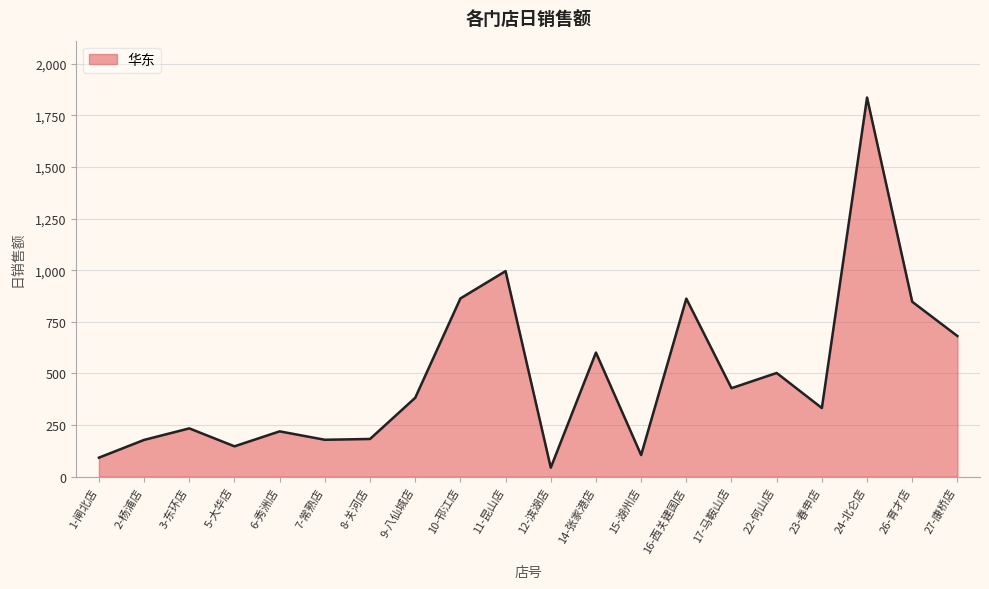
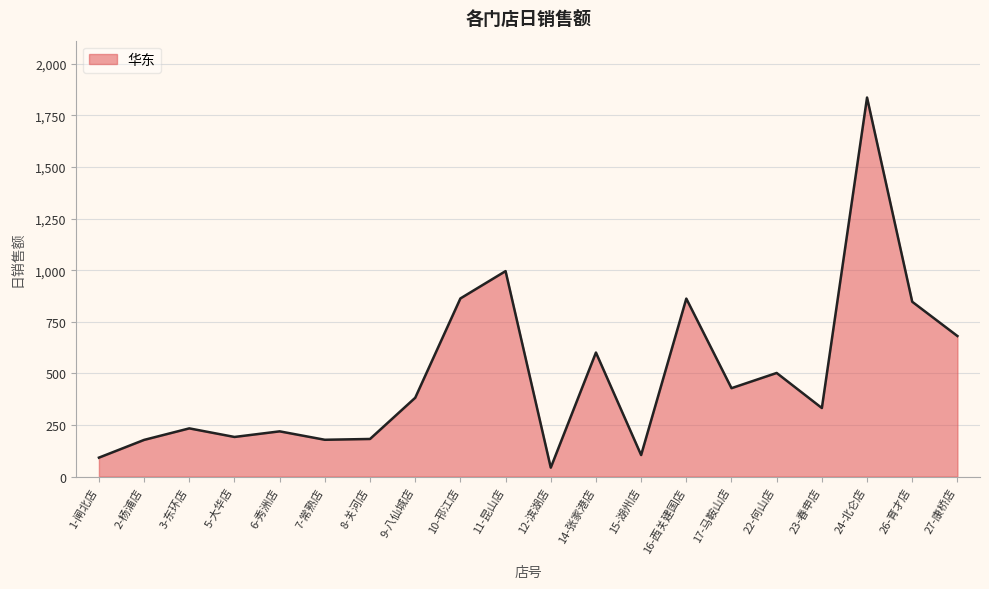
5-大华店: 150 -> 190
